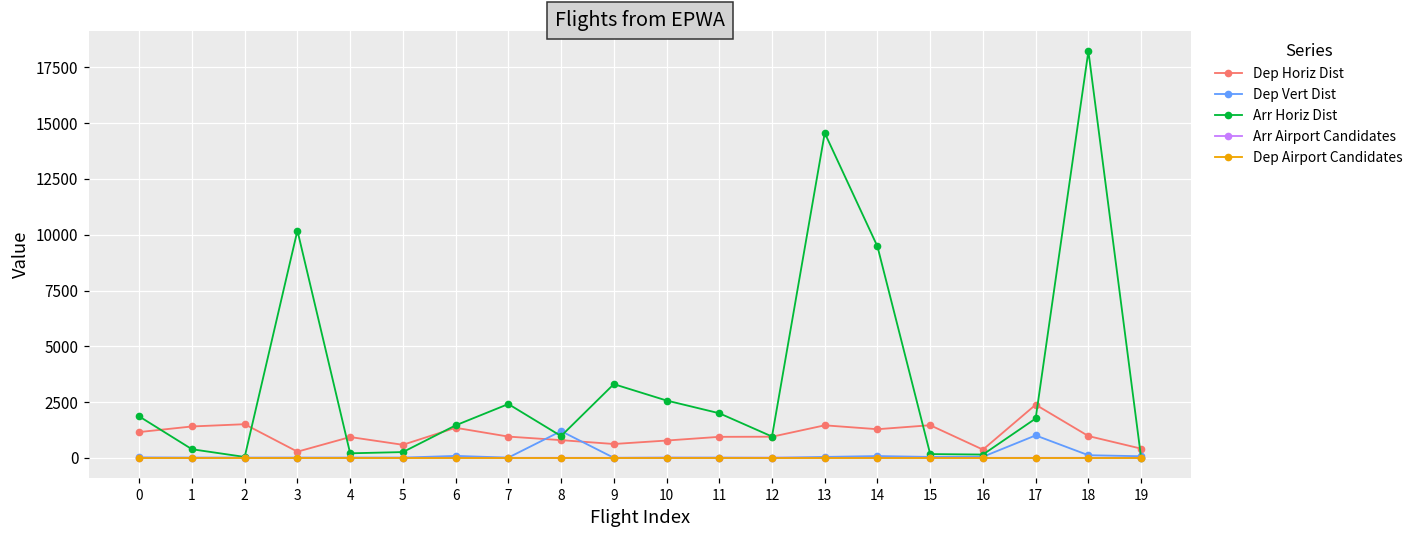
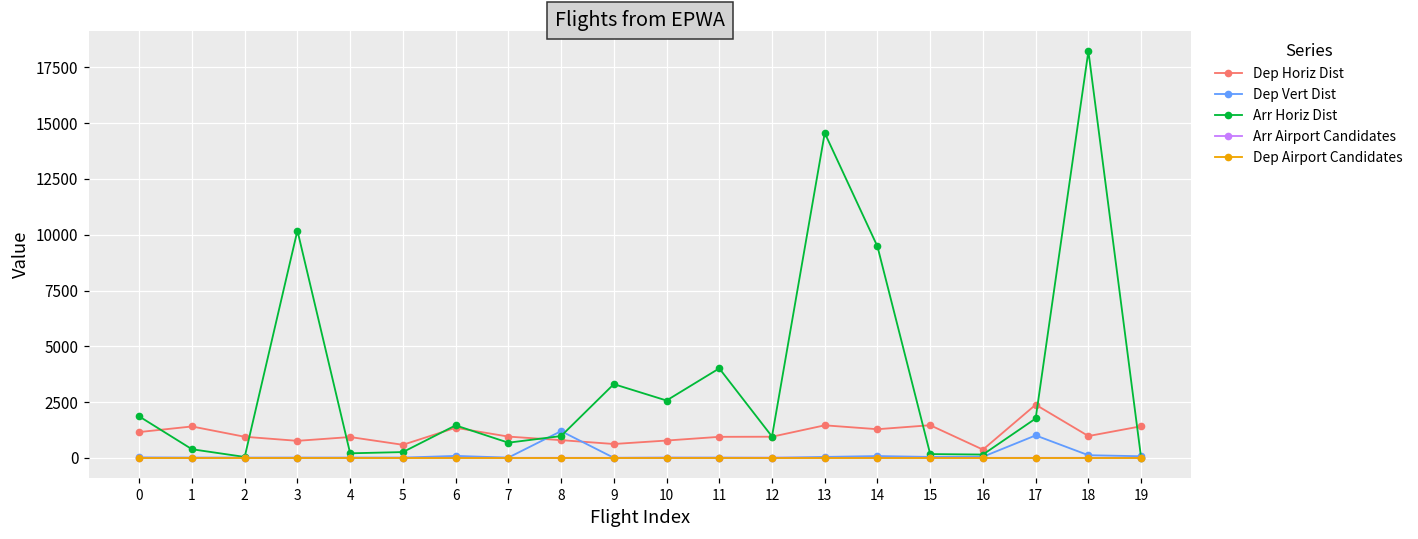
Dep Horiz Dist, 2: 1500 -> 900
Dep Horiz Dist, 3: 300 -> 800
Arr Horiz Dist, 7: 2400 -> 700
Arr Horiz Dist, 11: 2000 -> 4000
Dep Horiz Dist, 19: 400 -> 1400
